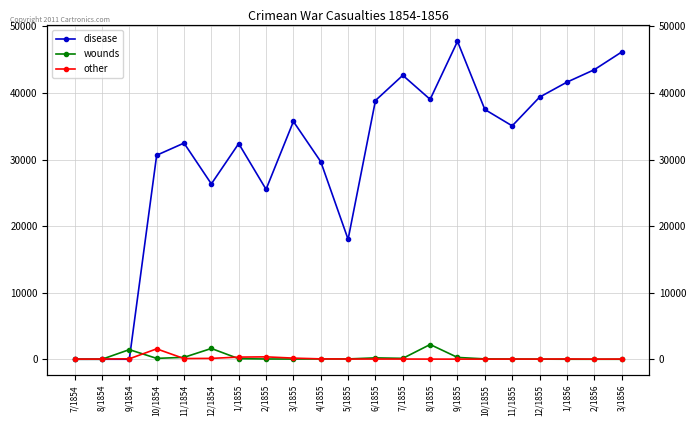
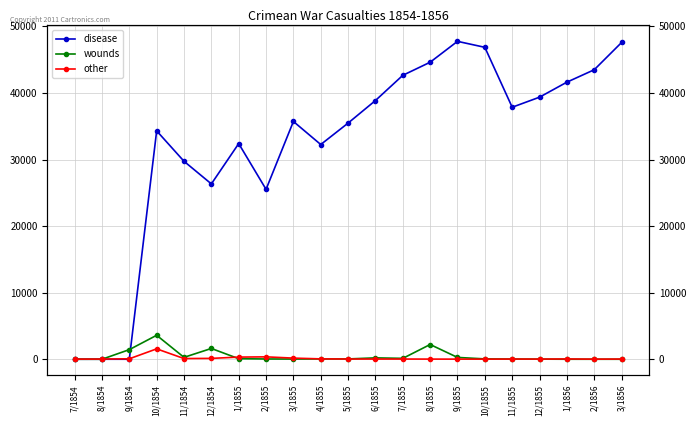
disease, 10/1854: 31000 -> 34000
wounds, 10/1854: 0 -> 4000
disease, 11/1854: 32000 -> 30000
disease, 4/1855: 30000 -> 32000
disease, 5/1855: 18000 -> 35000
disease, 8/1855: 39000 -> 45000
disease, 10/1855: 38000 -> 47000
disease, 11/1855: 35000 -> 38000
disease, 3/1856: 46000 -> 48000
